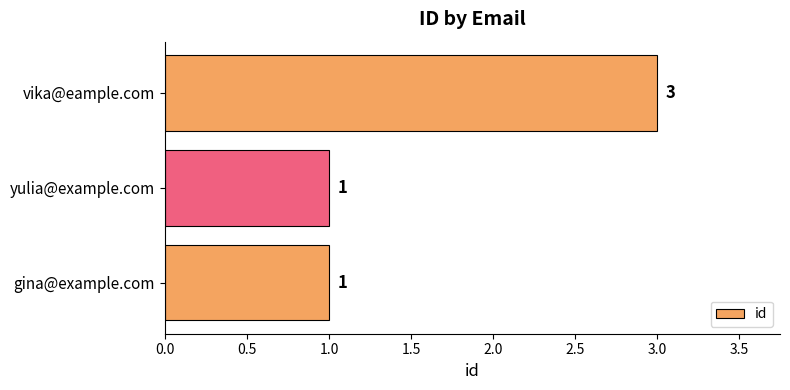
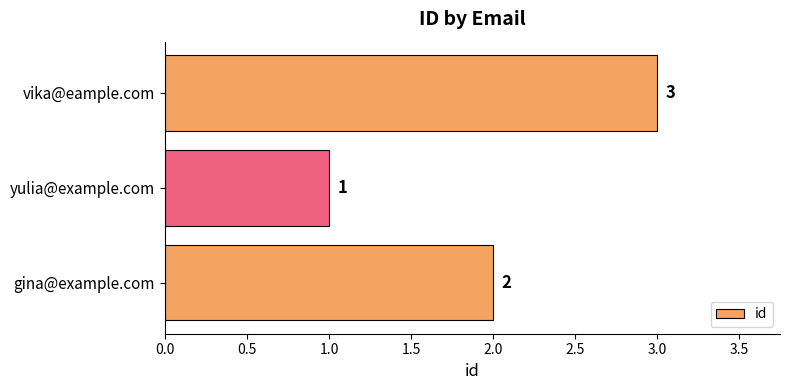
gina@example.com: 1 -> 2
